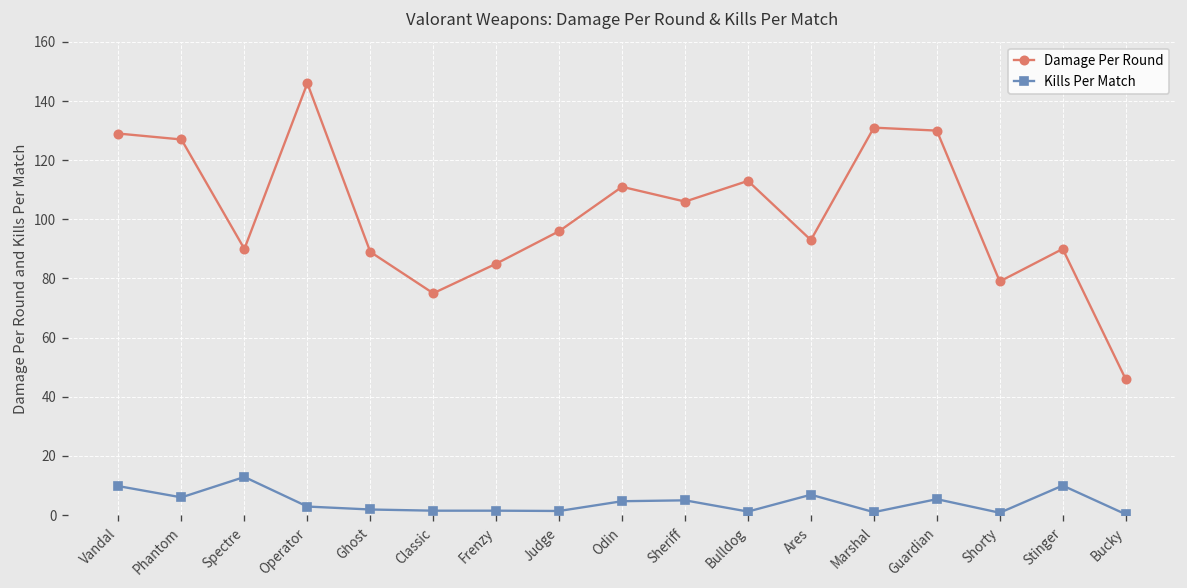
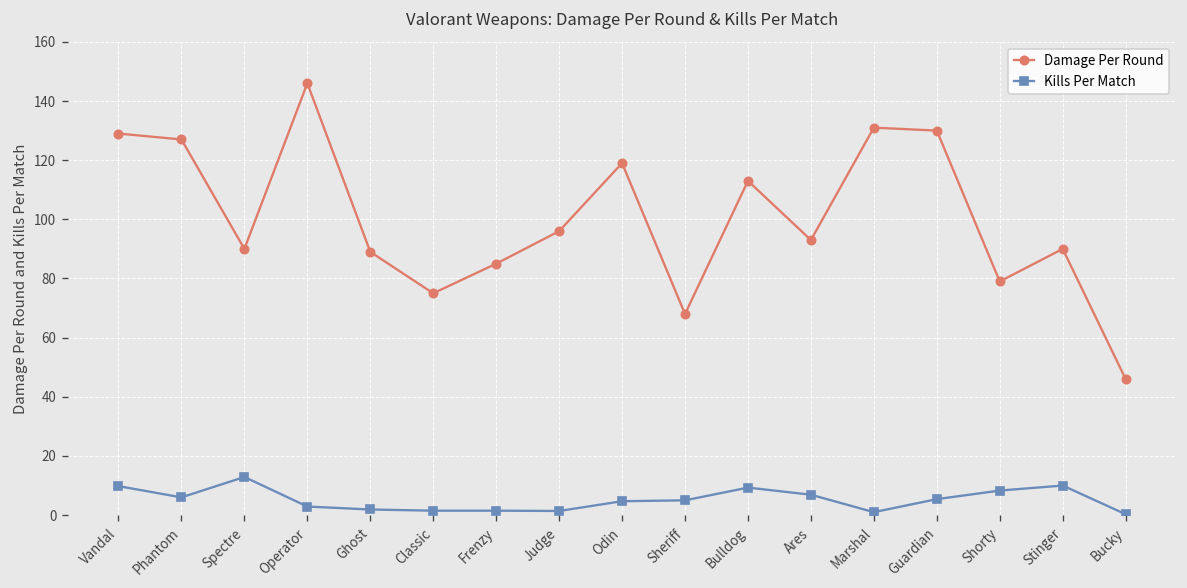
Damage Per Round, Odin: 111 -> 119
Damage Per Round, Sheriff: 106 -> 68
Kills Per Match, Bulldog: 1 -> 9
Kills Per Match, Shorty: 1 -> 8
